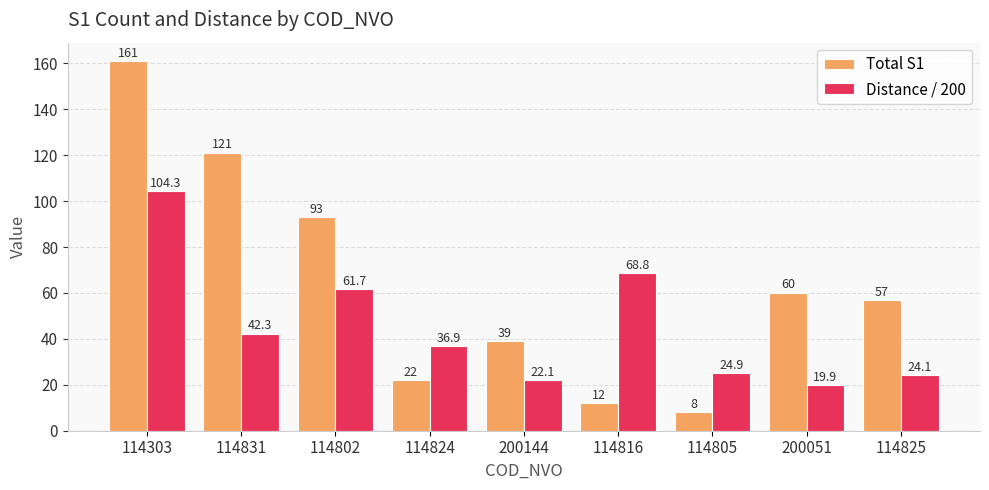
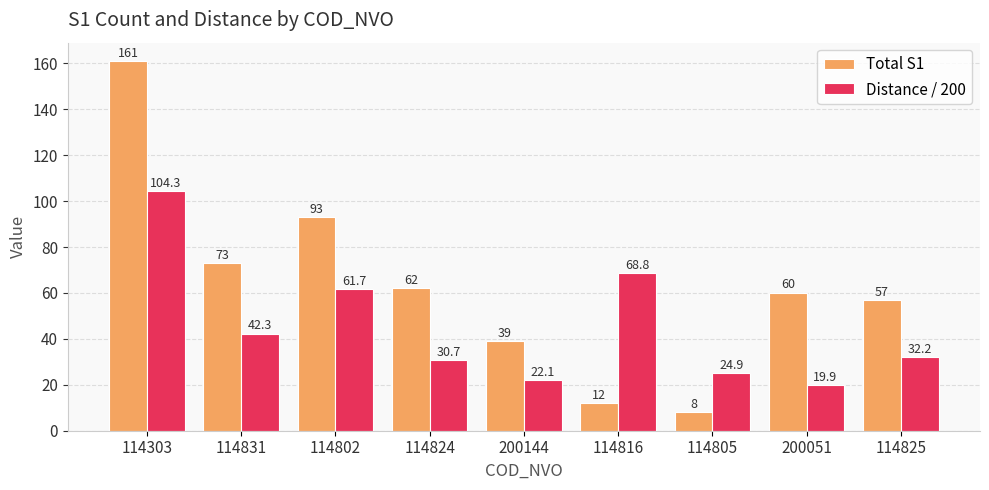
Total S1, 114831: 121 -> 73
Total S1, 114824: 22 -> 62
Distance / 200, 114824: 36.9 -> 30.7
Distance / 200, 114825: 24.1 -> 32.2
